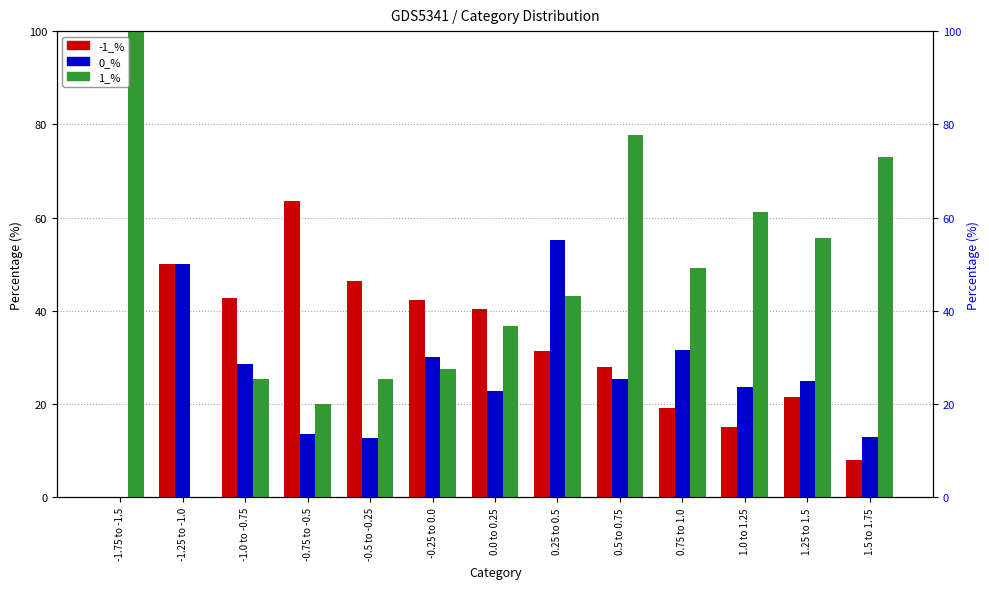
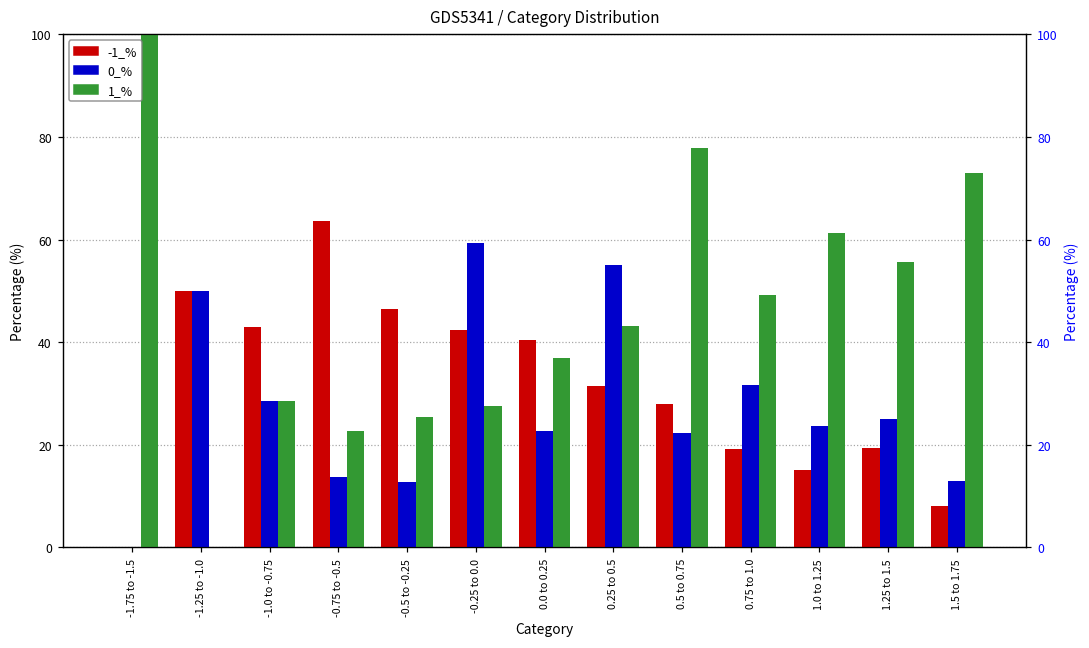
1_%, -1.0 to -0.75: 25 -> 29
1_%, -0.75 to -0.5: 20 -> 23
0_%, -0.25 to 0.0: 30 -> 59
0_%, 0.5 to 0.75: 25 -> 22
-1_%, 1.25 to 1.5: 22 -> 19
